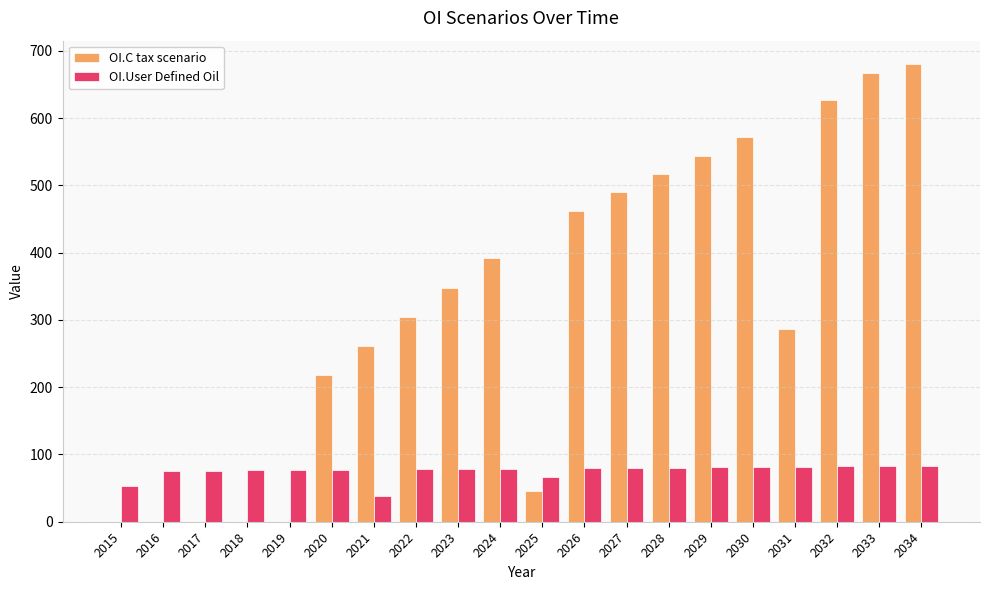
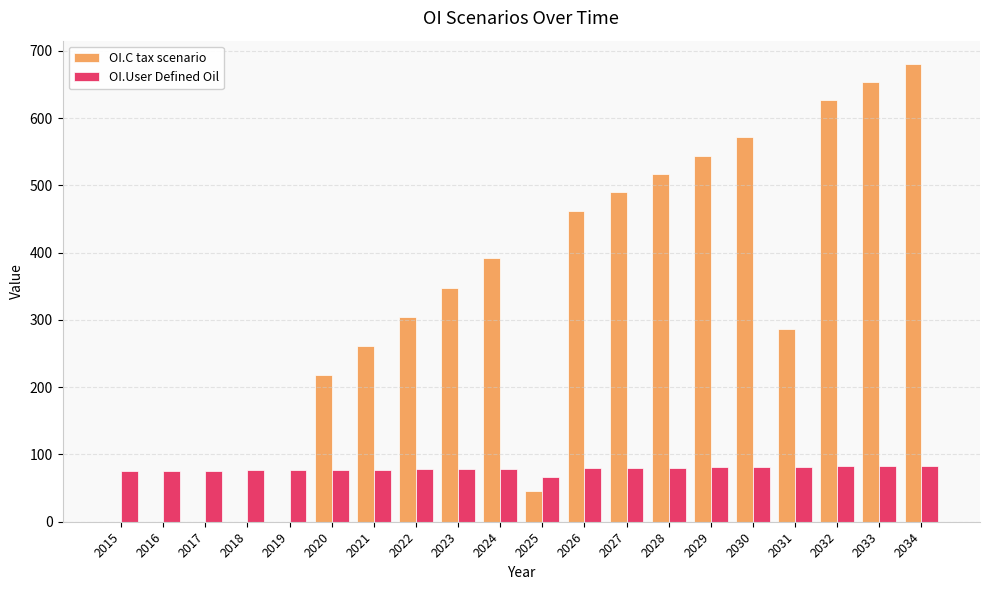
OI.User Defined Oil, 2015: 50 -> 80
OI.User Defined Oil, 2021: 40 -> 80
OI.C tax scenario, 2033: 670 -> 650
